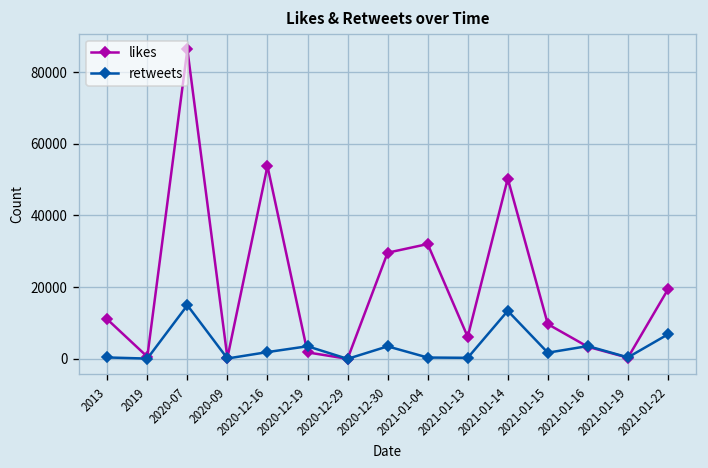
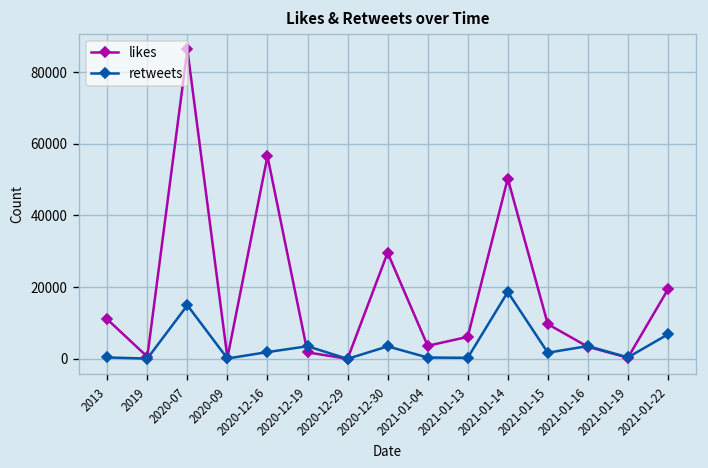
likes, 2020-12-16: 54000 -> 57000
likes, 2021-01-04: 32000 -> 4000
retweets, 2021-01-14: 13000 -> 19000
